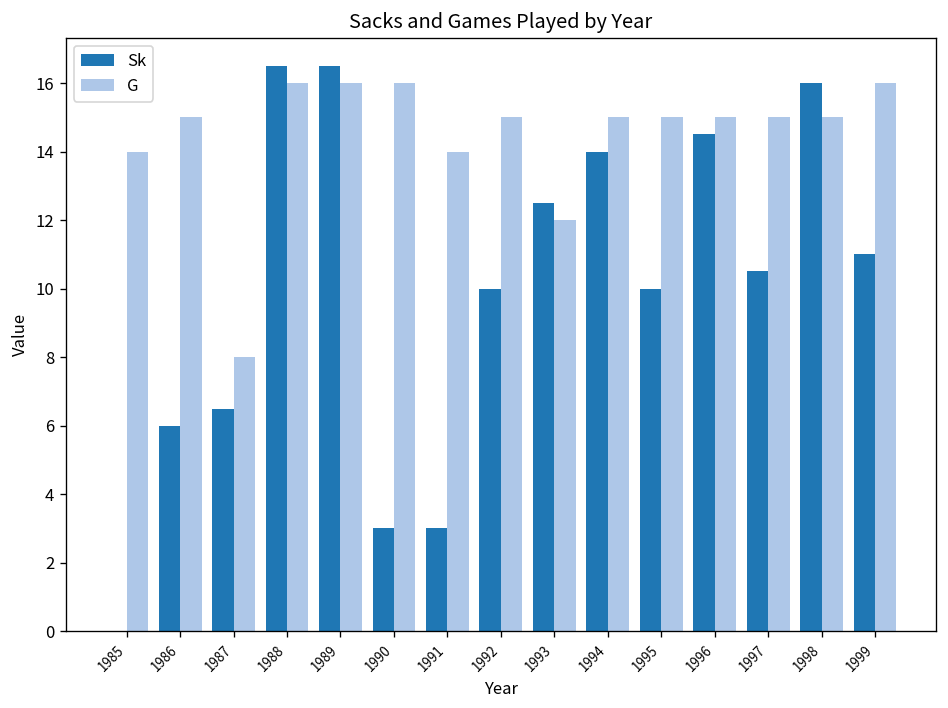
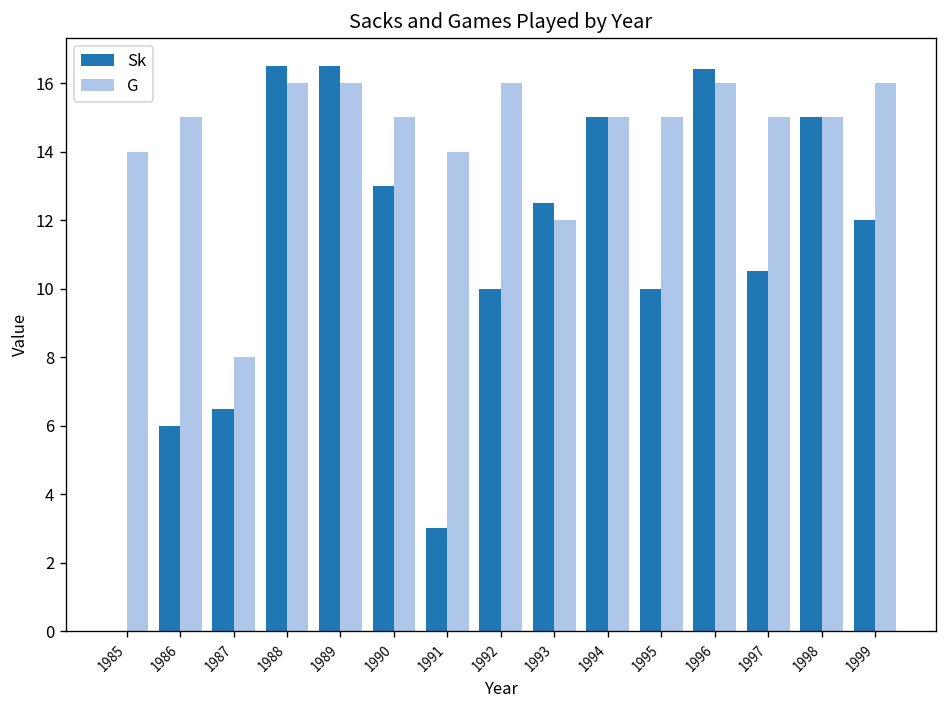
Sk, 1990: 3 -> 13
G, 1990: 16 -> 15
G, 1992: 15 -> 16
Sk, 1994: 14 -> 15
Sk, 1996: 14.5 -> 16.4
G, 1996: 15 -> 16
Sk, 1998: 16 -> 15
Sk, 1999: 11 -> 12
